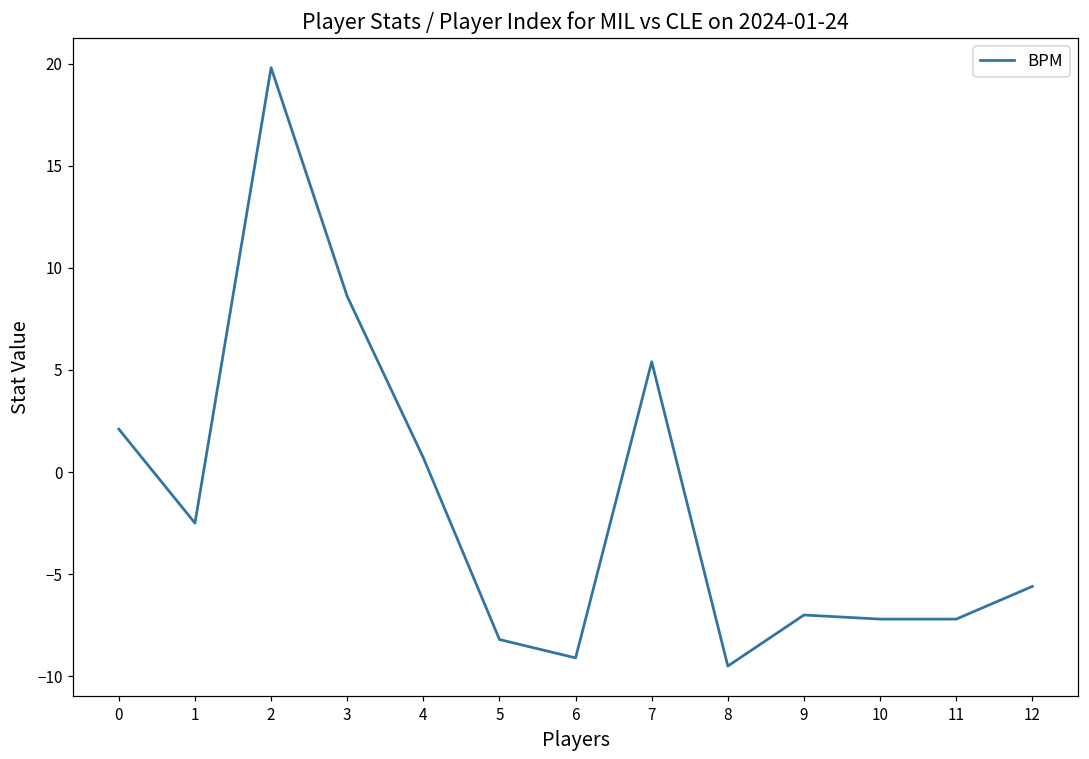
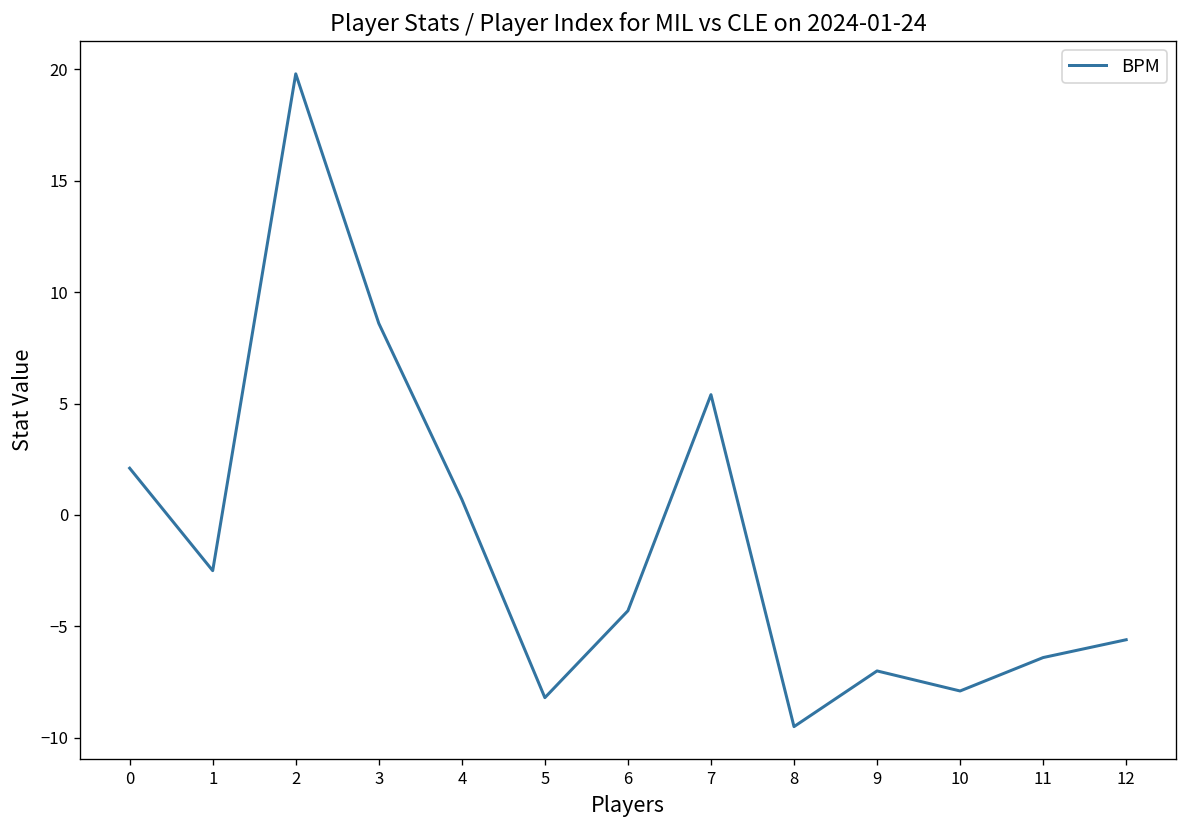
6: -9.1 -> -4.3
10: -7.2 -> -7.9
11: -7.2 -> -6.4
